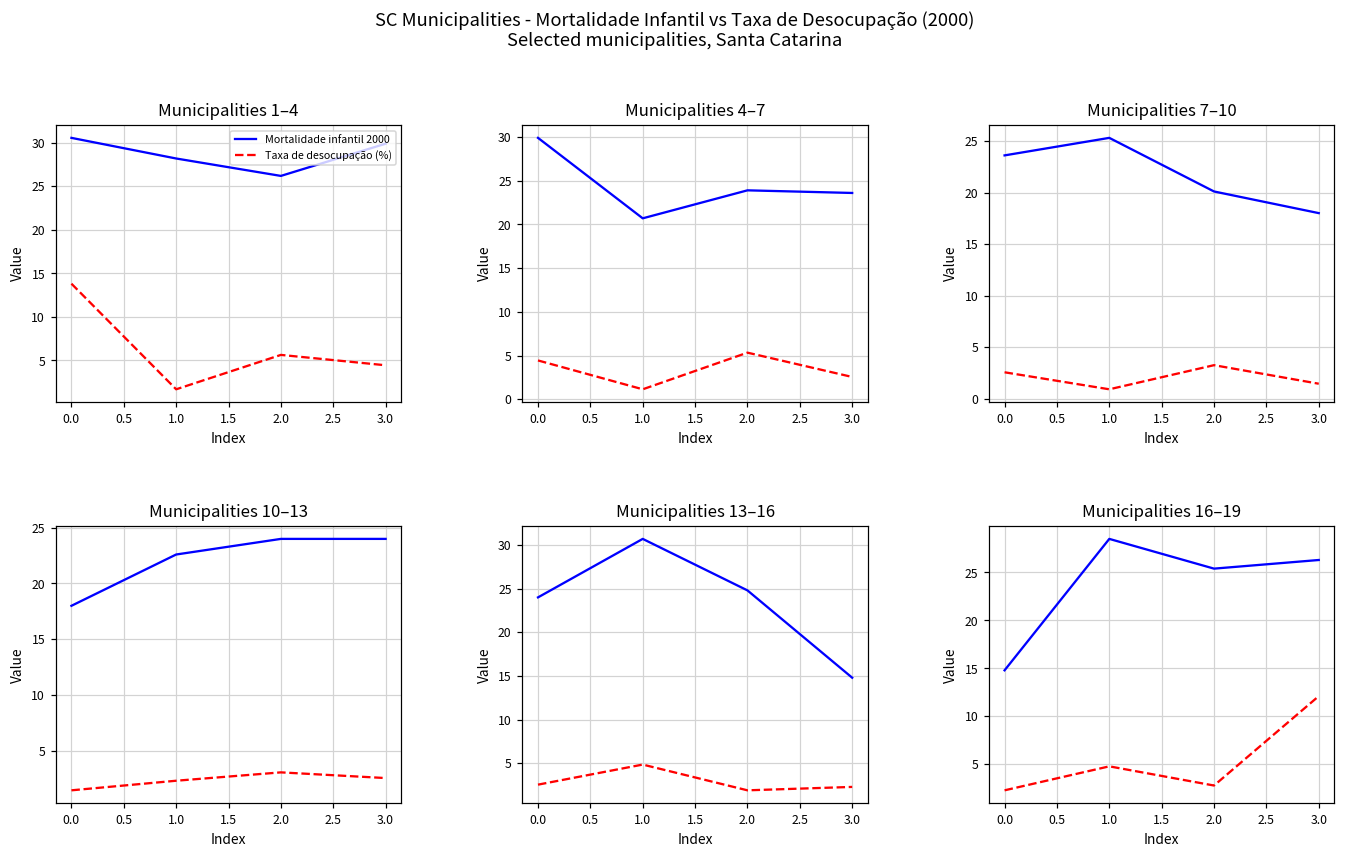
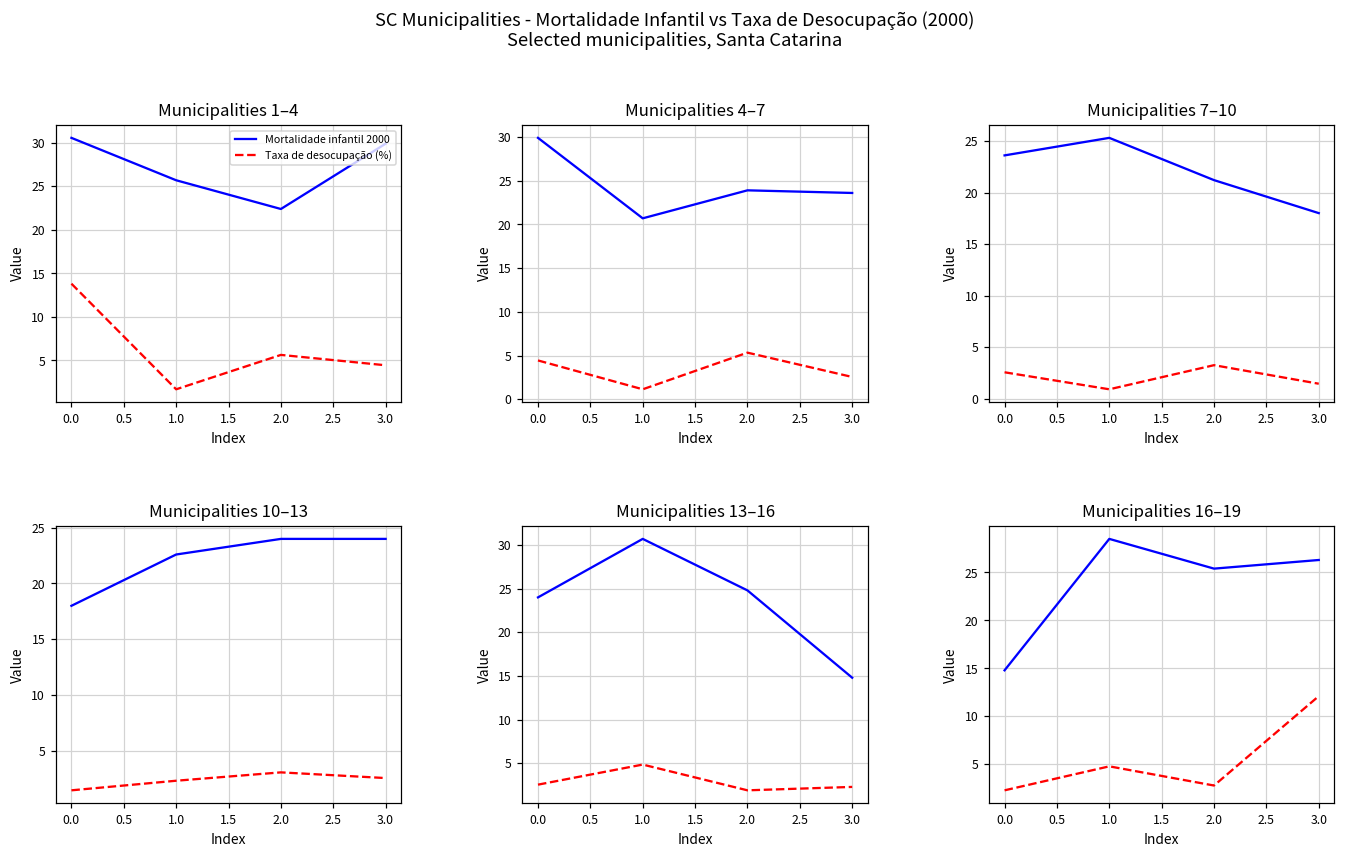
Municipalities 1–4, Mortalidade infantil 2000, 1.0: 28 -> 26
Municipalities 1–4, Mortalidade infantil 2000, 2.0: 26 -> 22
Municipalities 7–10, Mortalidade infantil 2000, 2.0: 20 -> 21
